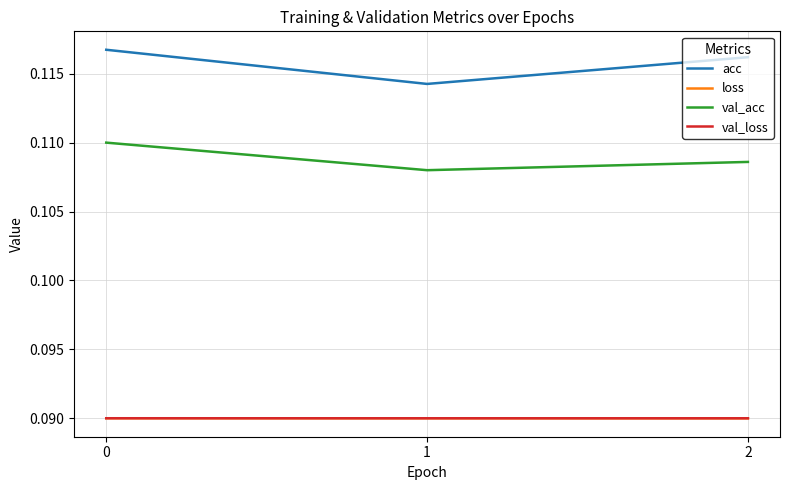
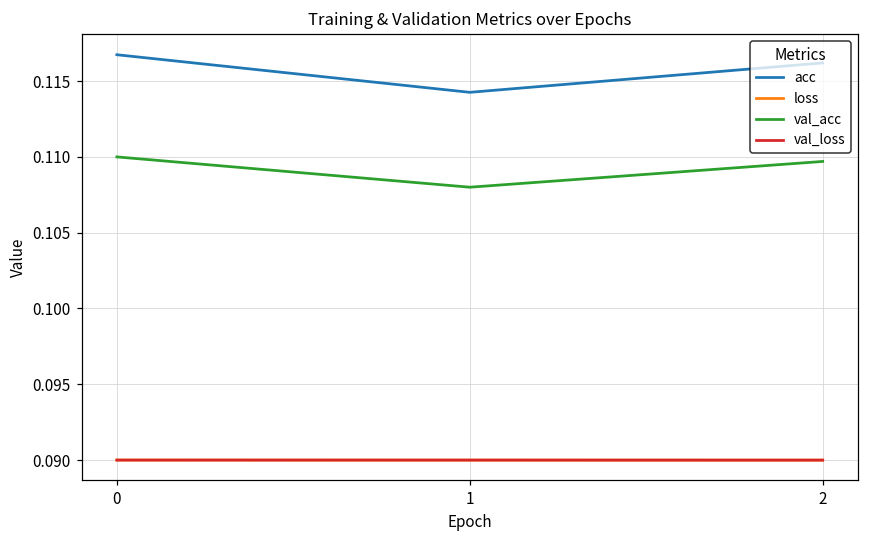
val_acc, 2: 0.1086 -> 0.1097
